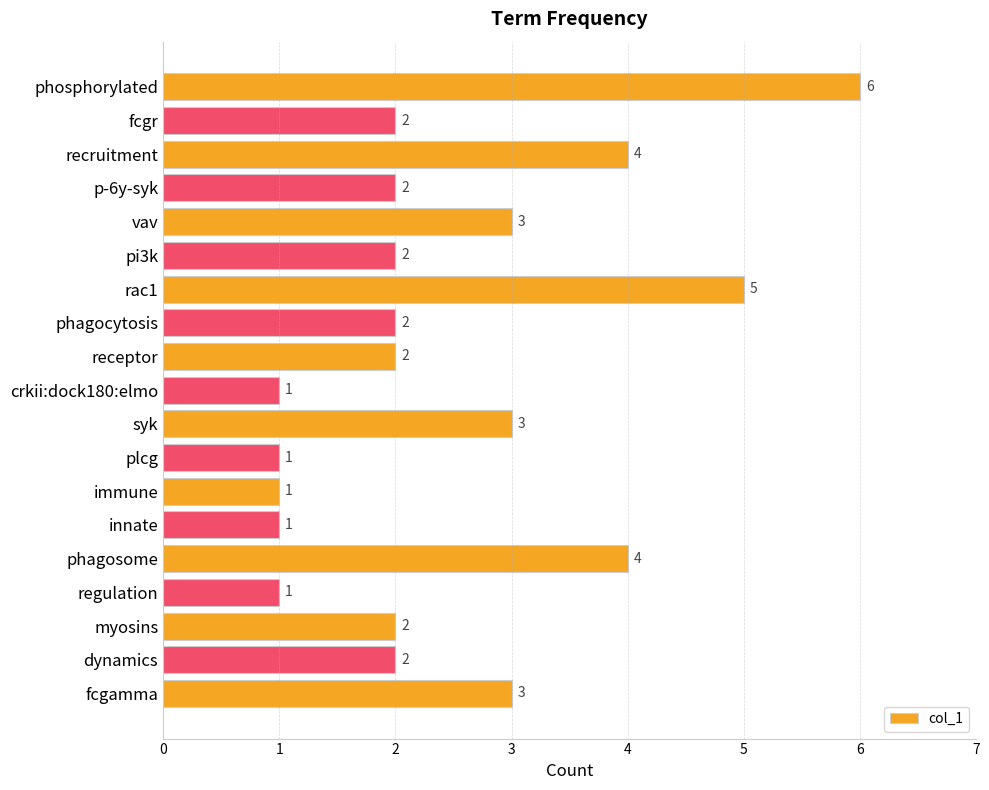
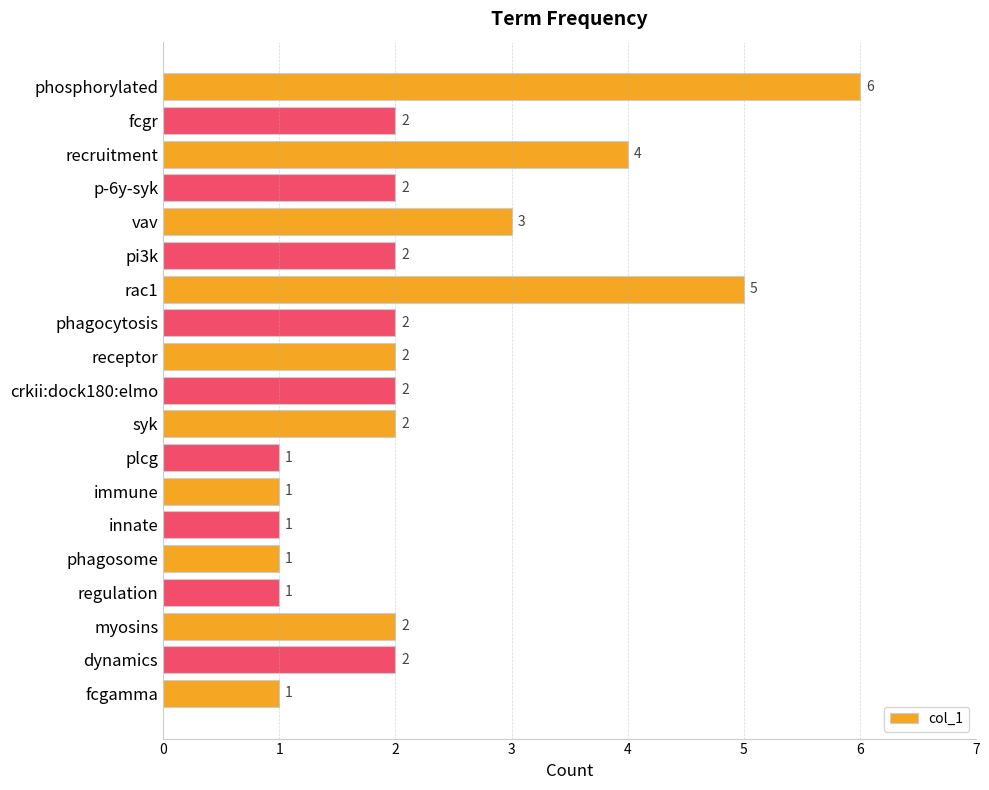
crkii:dock180:elmo: 1 -> 2
syk: 3 -> 2
phagosome: 4 -> 1
fcgamma: 3 -> 1
